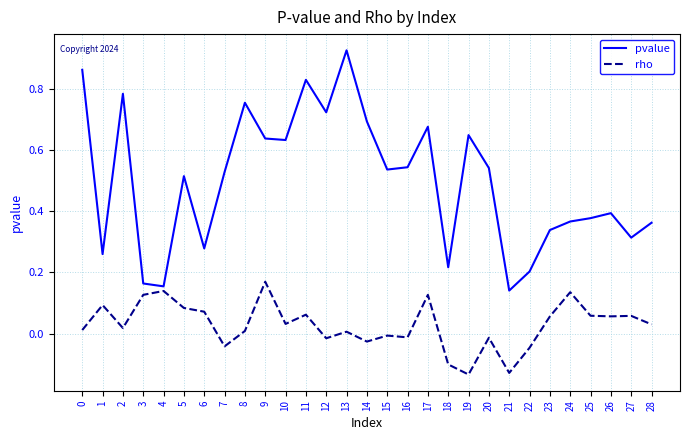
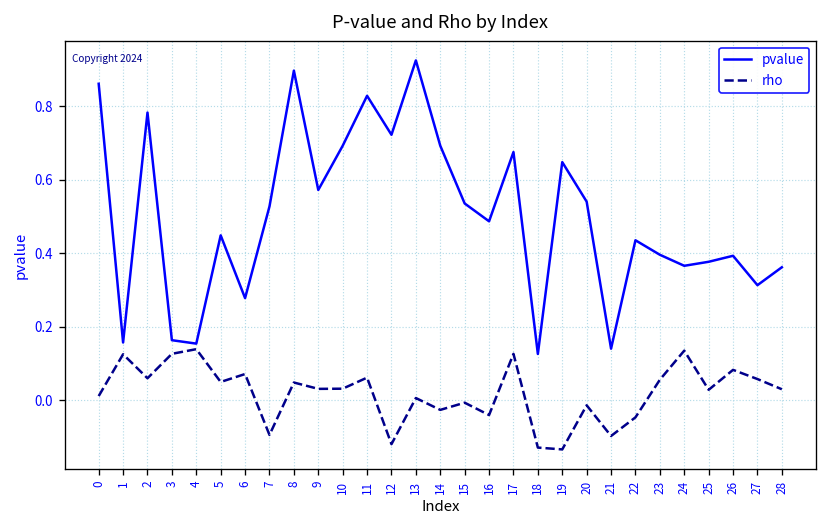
pvalue, 1: 0.26 -> 0.16
rho, 1: 0.09 -> 0.13
rho, 2: 0.02 -> 0.06
pvalue, 5: 0.51 -> 0.45
rho, 5: 0.08 -> 0.05
rho, 7: -0.04 -> -0.09
pvalue, 8: 0.75 -> 0.90
rho, 8: 0.01 -> 0.05
pvalue, 9: 0.64 -> 0.57
rho, 9: 0.17 -> 0.03
pvalue, 10: 0.63 -> 0.69
rho, 12: -0.02 -> -0.12
pvalue, 16: 0.54 -> 0.49
rho, 16: -0.01 -> -0.04
pvalue, 18: 0.22 -> 0.13
rho, 18: -0.10 -> -0.13
rho, 21: -0.13 -> -0.10
pvalue, 22: 0.20 -> 0.44
pvalue, 23: 0.34 -> 0.40
rho, 25: 0.06 -> 0.03
rho, 26: 0.06 -> 0.08
